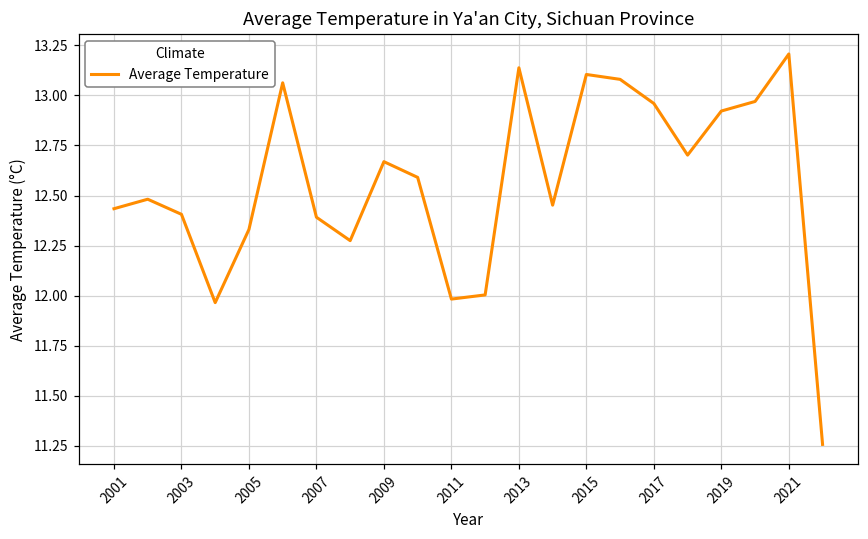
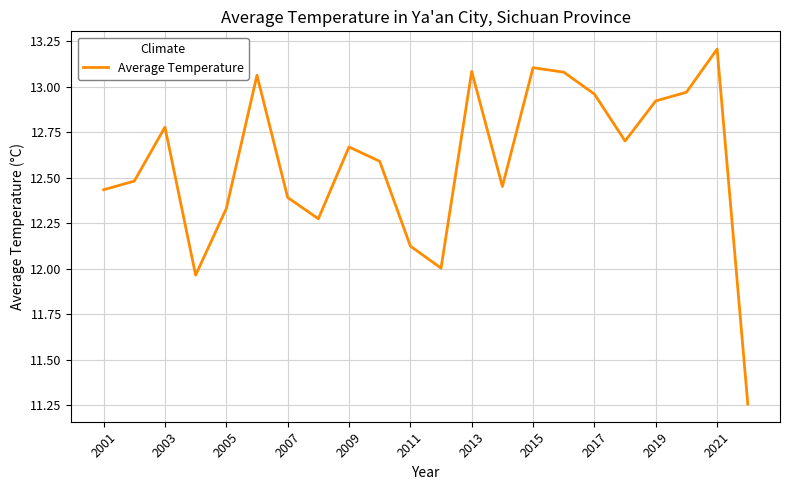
2003: 12.41 -> 12.78
2011: 11.98 -> 12.12
2013: 13.14 -> 13.08
